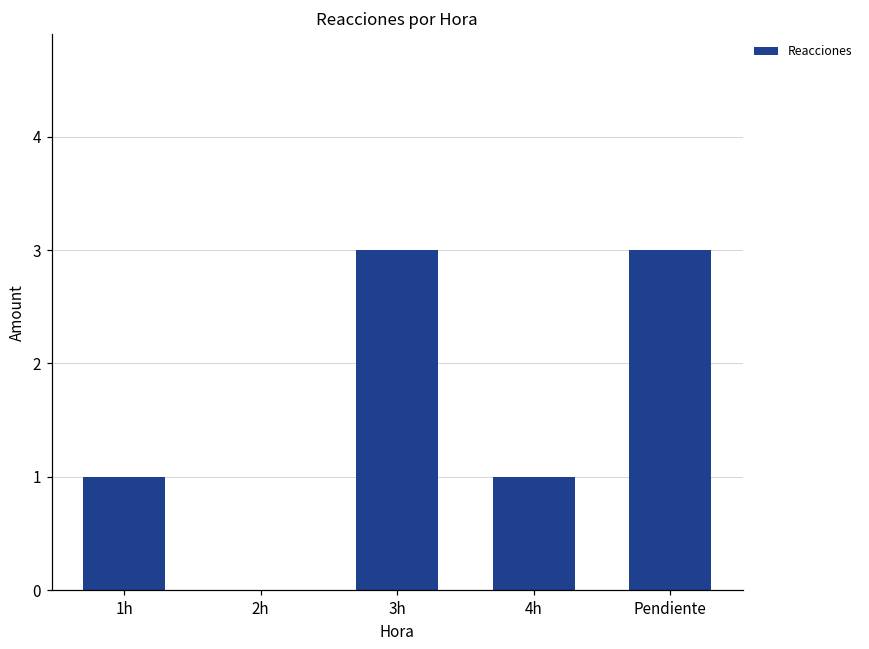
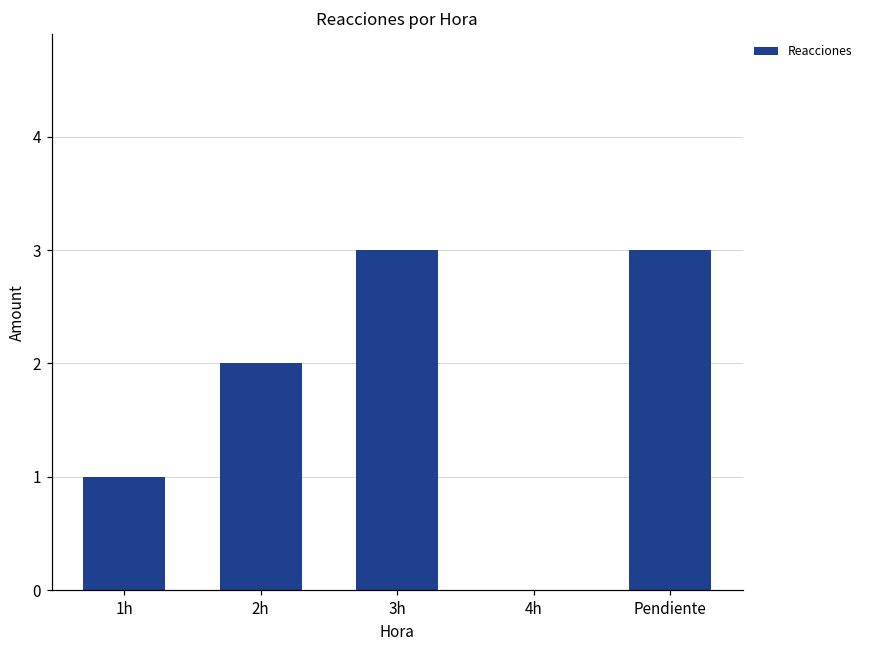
2h: 0 -> 2
4h: 1 -> 0
